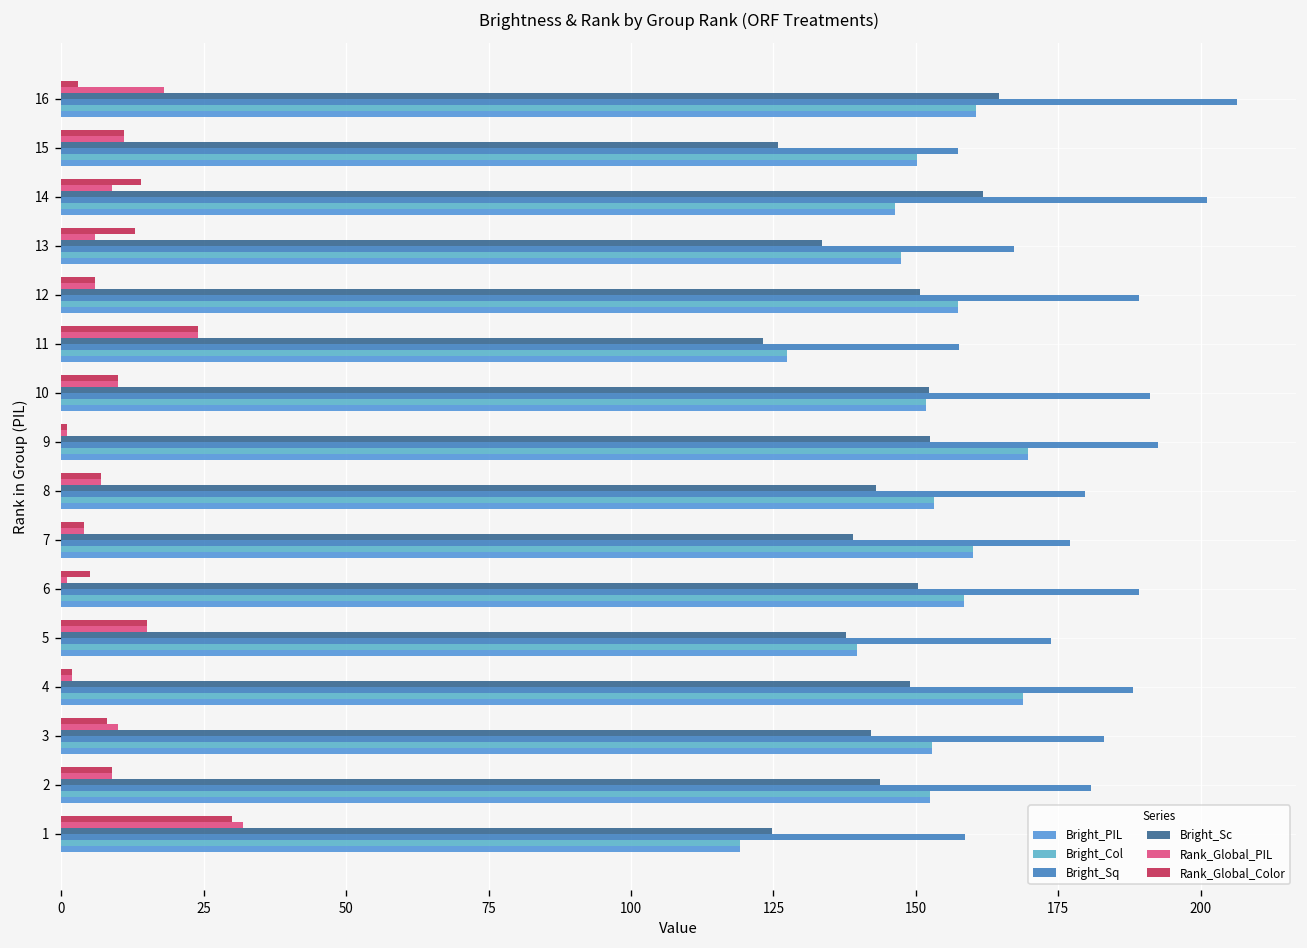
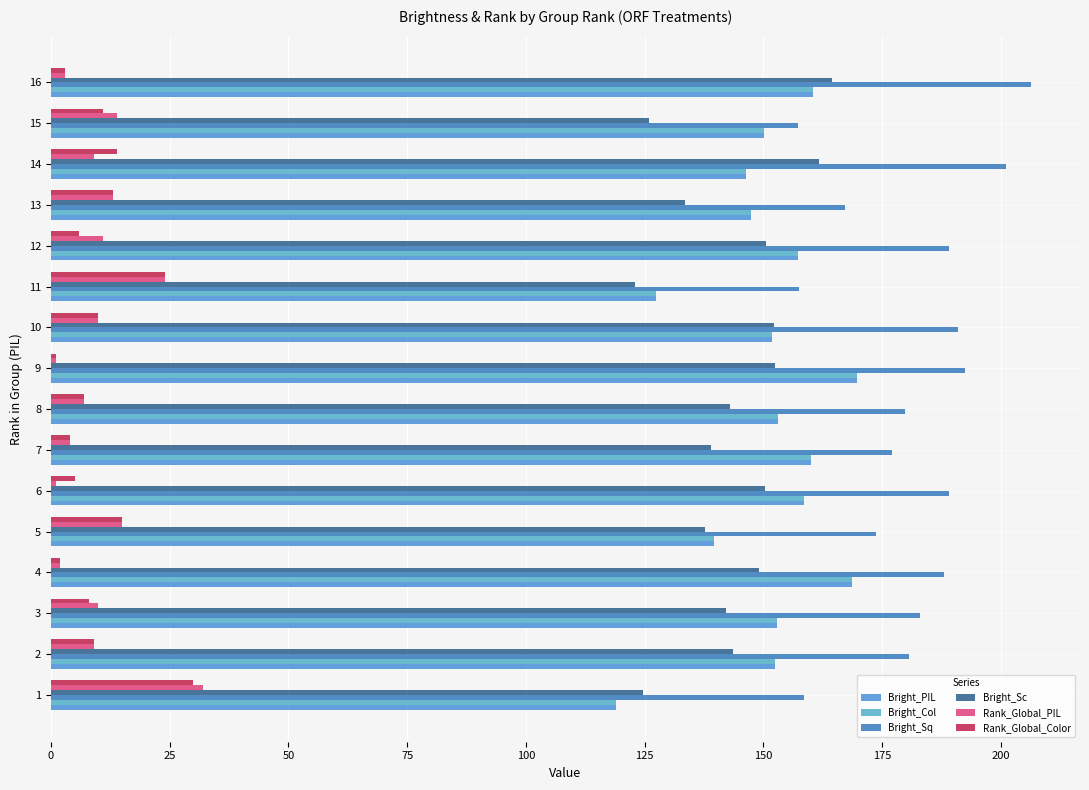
Rank_Global_PIL, 16: 18 -> 3
Rank_Global_PIL, 15: 11 -> 14
Rank_Global_PIL, 13: 6 -> 13
Rank_Global_PIL, 12: 6 -> 11
